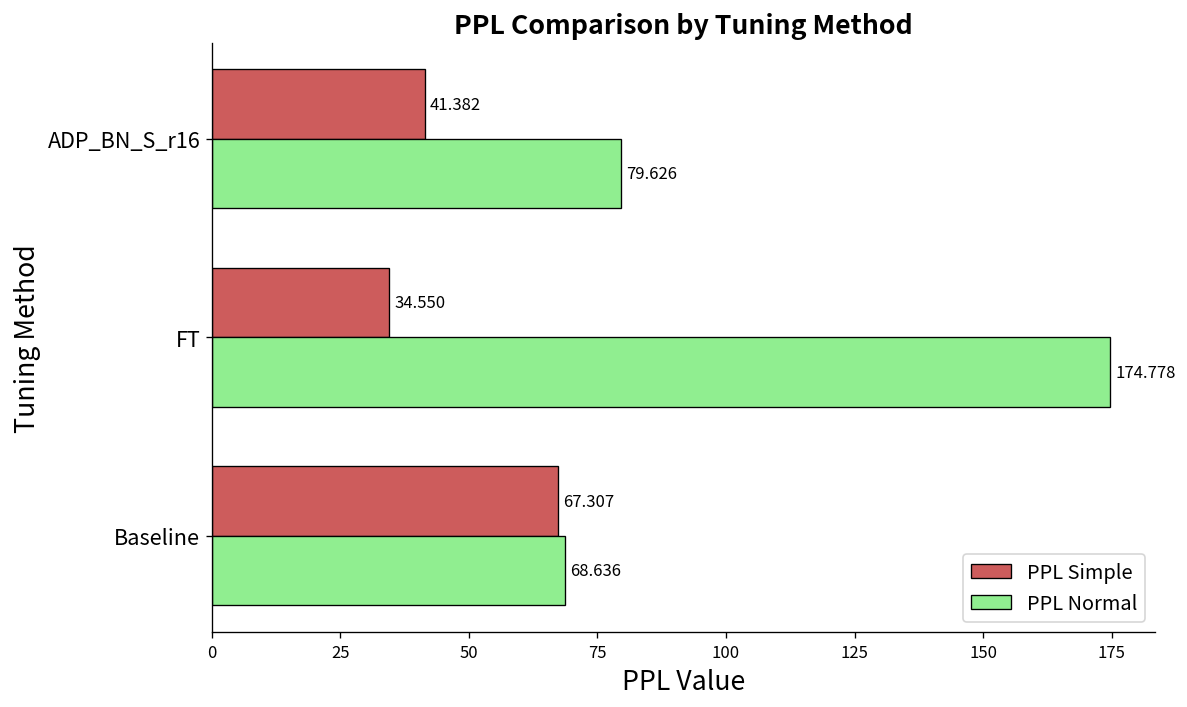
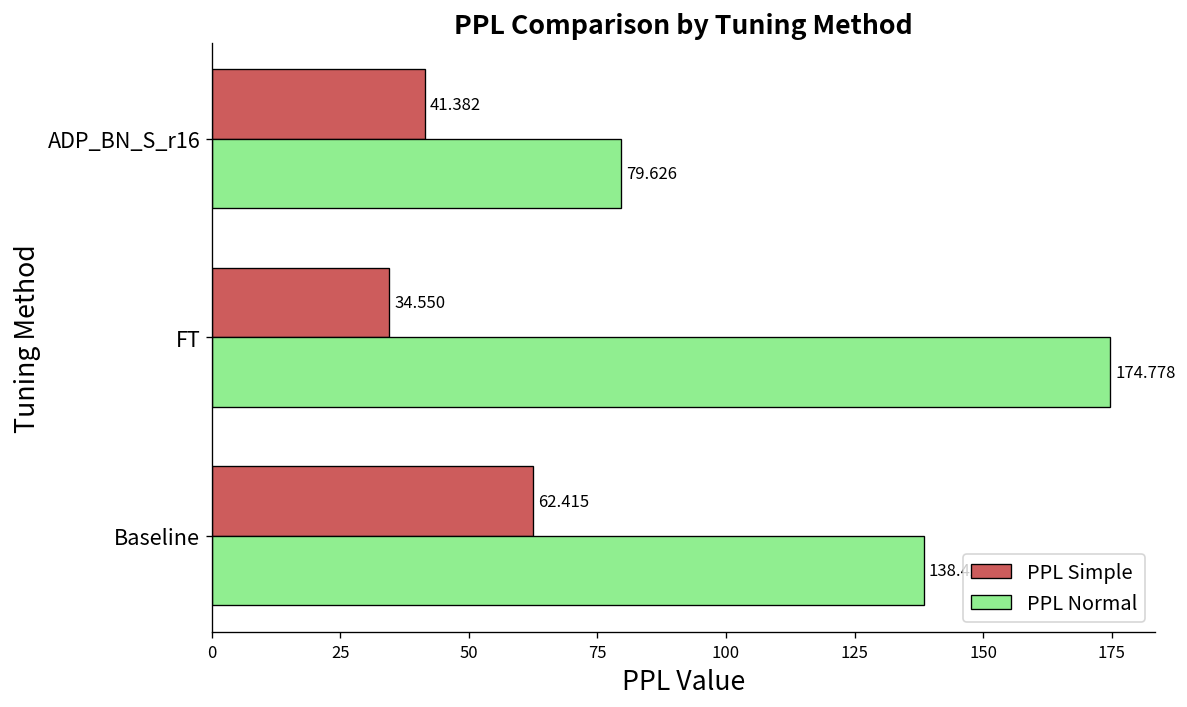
PPL Simple, Baseline: 67.307 -> 62.415
PPL Normal, Baseline: 69 -> 138
